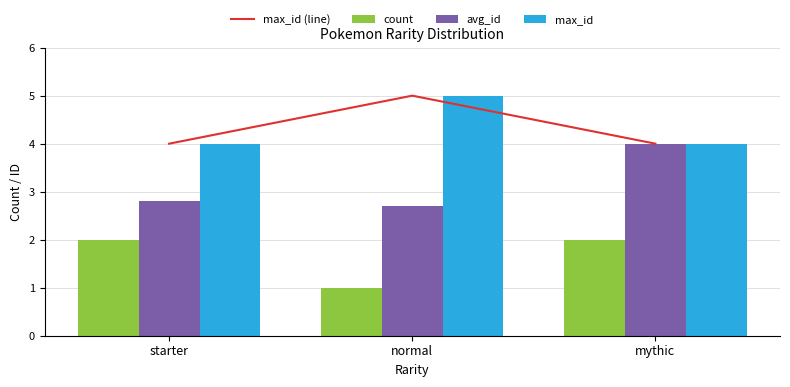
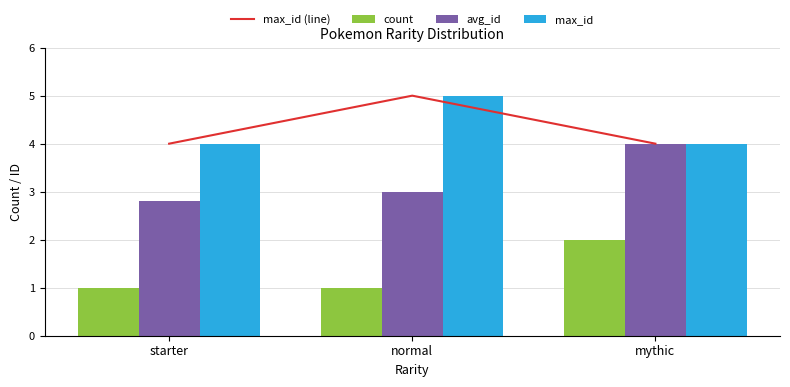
count, starter: 2 -> 1
avg_id, normal: 2.7 -> 3.0
